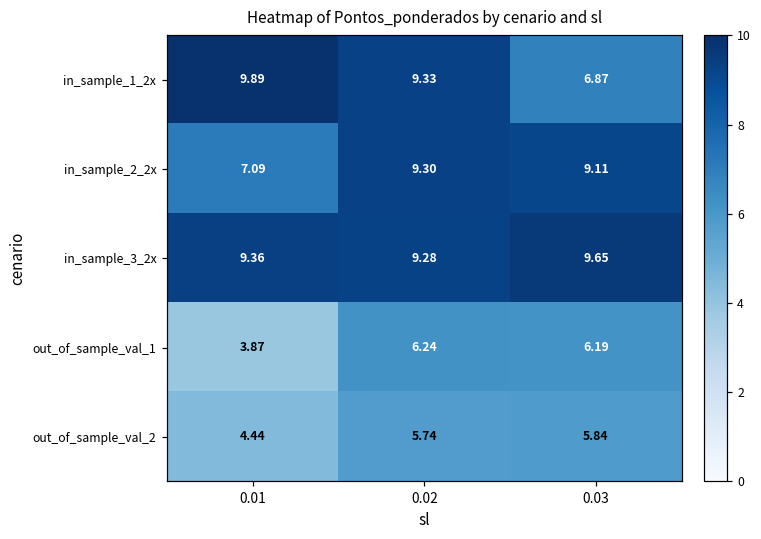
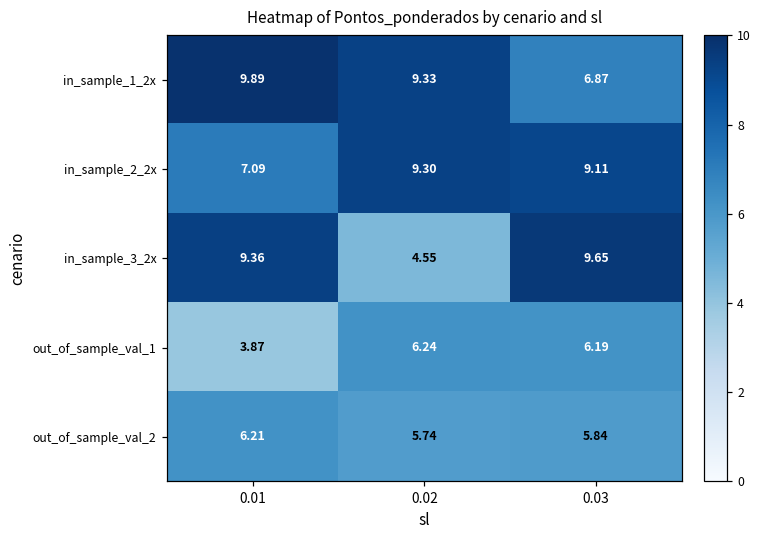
in_sample_3_2x, 0.02: 9.28 -> 4.55
out_of_sample_val_2, 0.01: 4.44 -> 6.21
